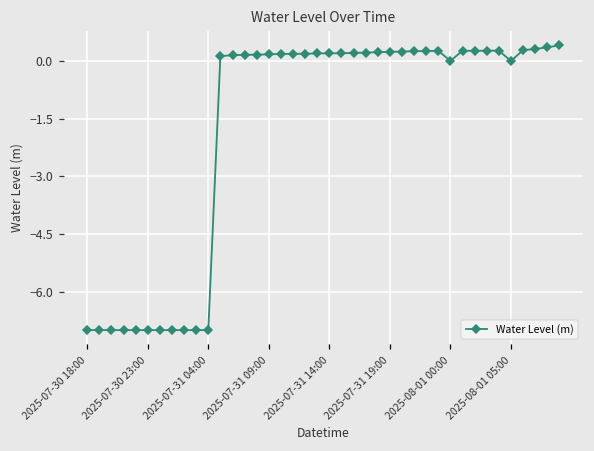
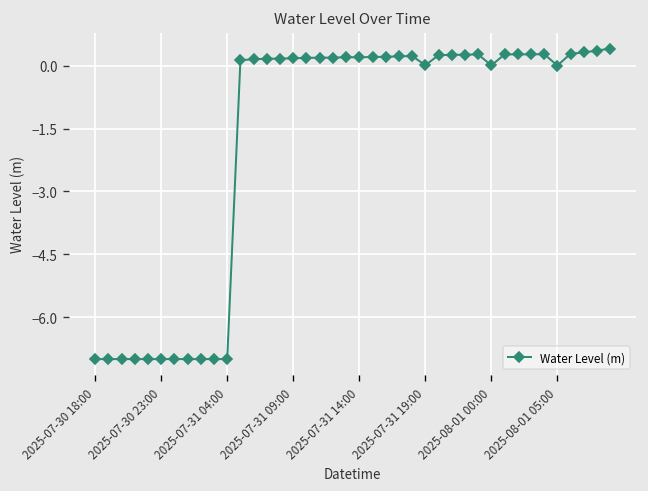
2025-07-31 19:00: 0.2 -> 0.0
